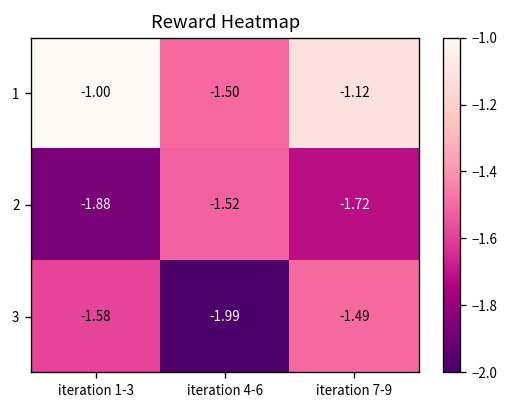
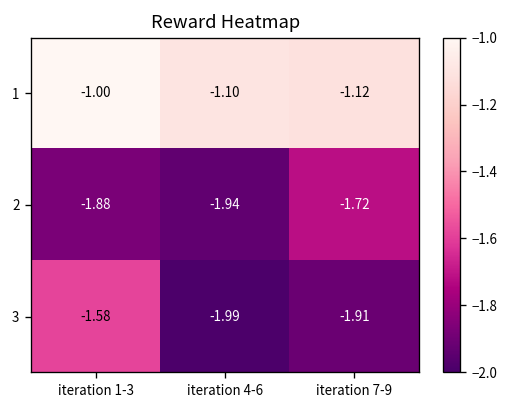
1, iteration 4-6: -1.50 -> -1.10
2, iteration 4-6: -1.52 -> -1.94
3, iteration 7-9: -1.49 -> -1.91
